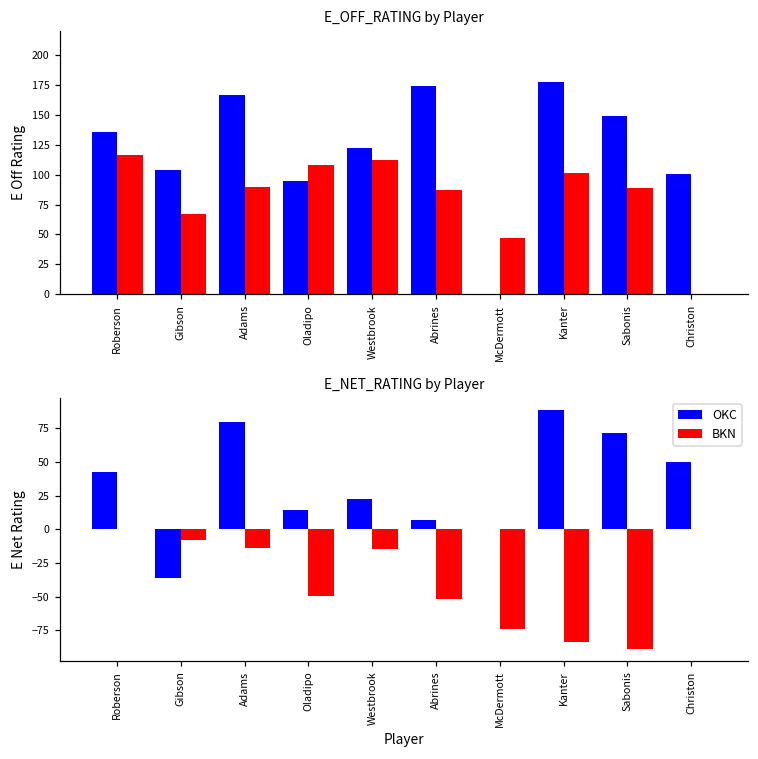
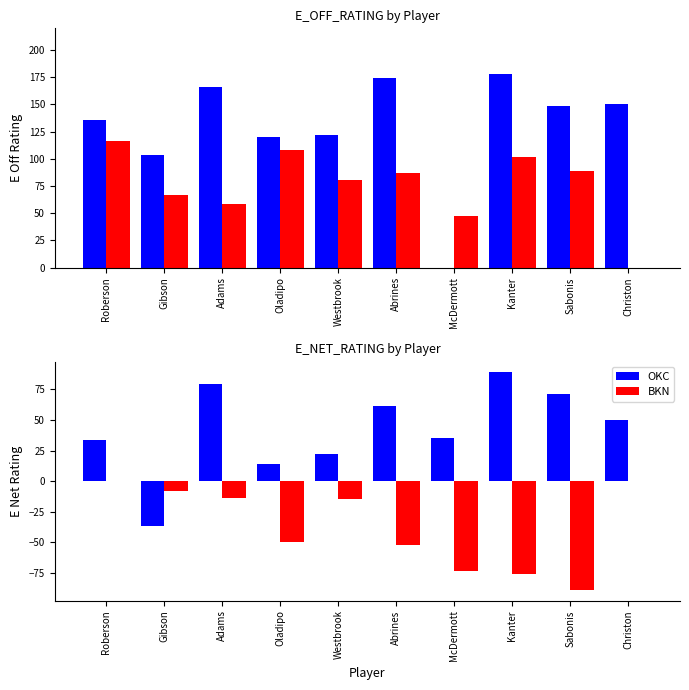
E_OFF_RATING by Player, BKN, Adams: 90 -> 58
E_OFF_RATING by Player, OKC, Oladipo: 95 -> 120
E_OFF_RATING by Player, BKN, Westbrook: 112 -> 81
E_OFF_RATING by Player, OKC, Christon: 100 -> 150
E_NET_RATING by Player, OKC, Roberson: 42 -> 33
E_NET_RATING by Player, OKC, Abrines: 7 -> 62
E_NET_RATING by Player, OKC, McDermott: 0 -> 35
E_NET_RATING by Player, BKN, Kanter: -84 -> -76
